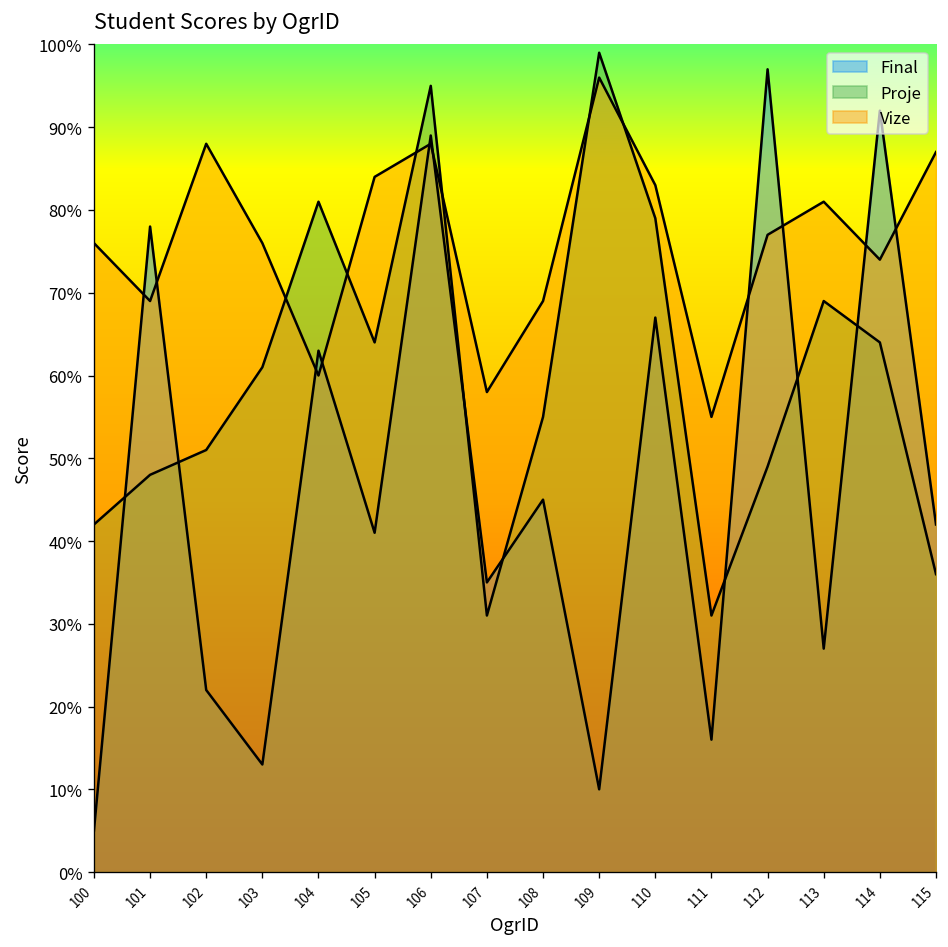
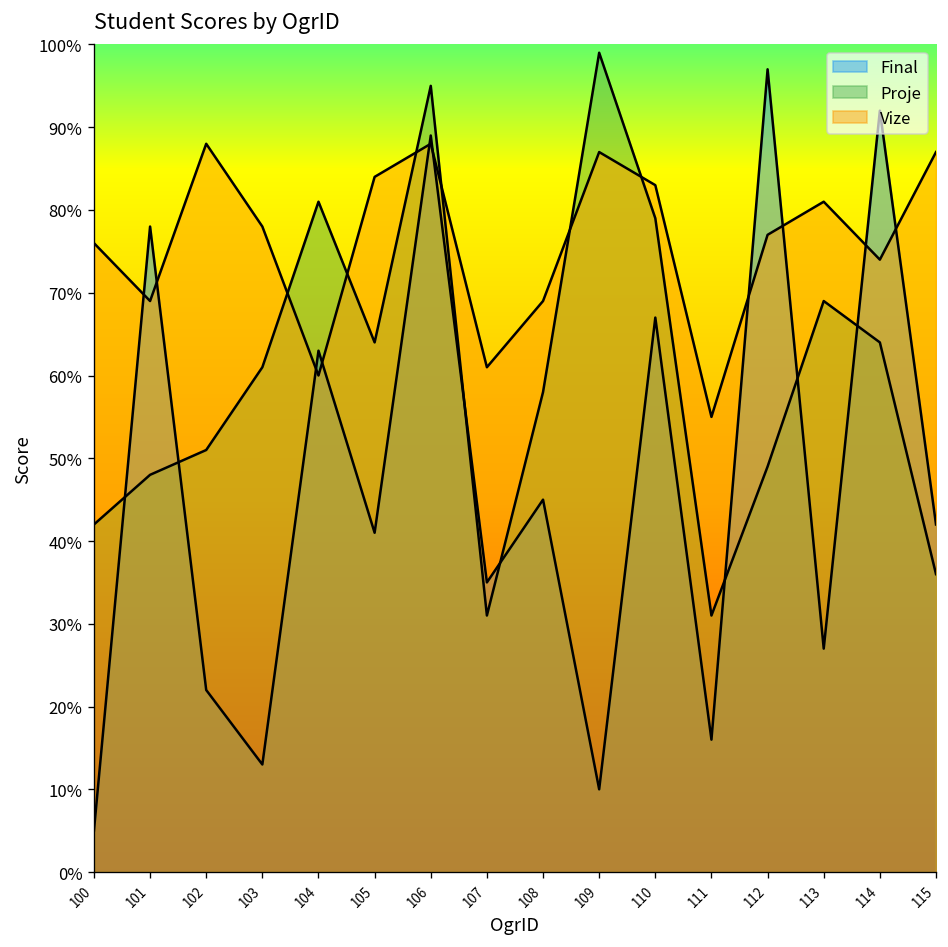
Vize, 103: 76% -> 78%
Vize, 107: 58% -> 61%
Proje, 108: 55% -> 58%
Vize, 109: 96% -> 87%
